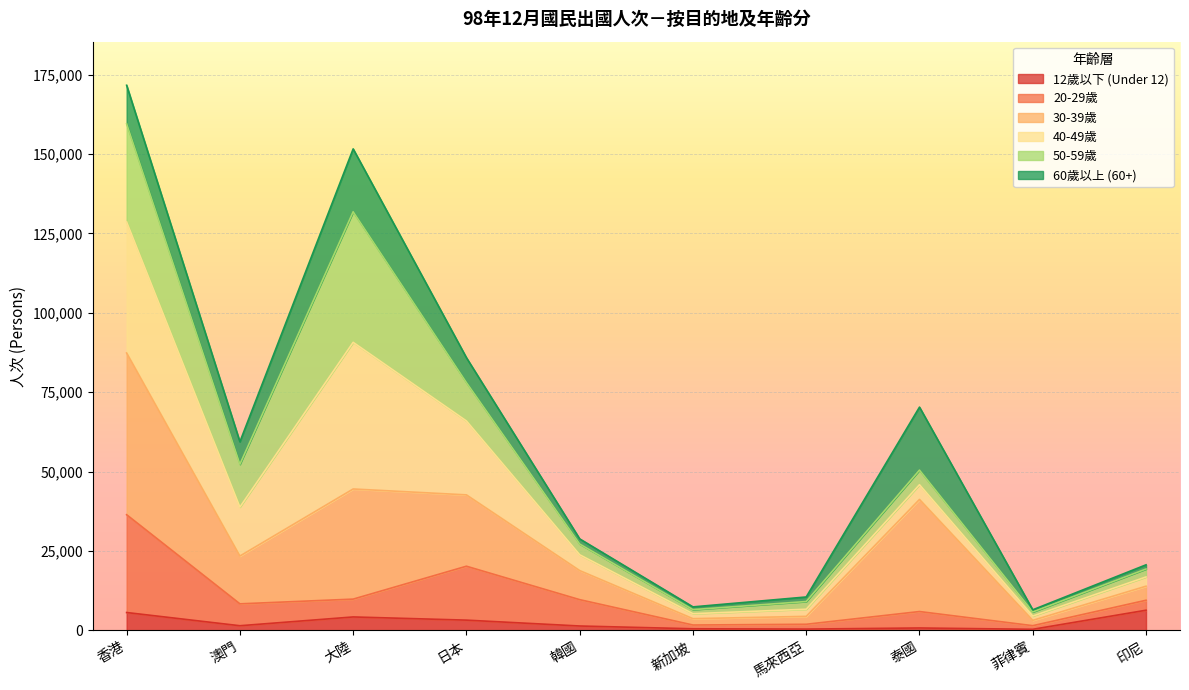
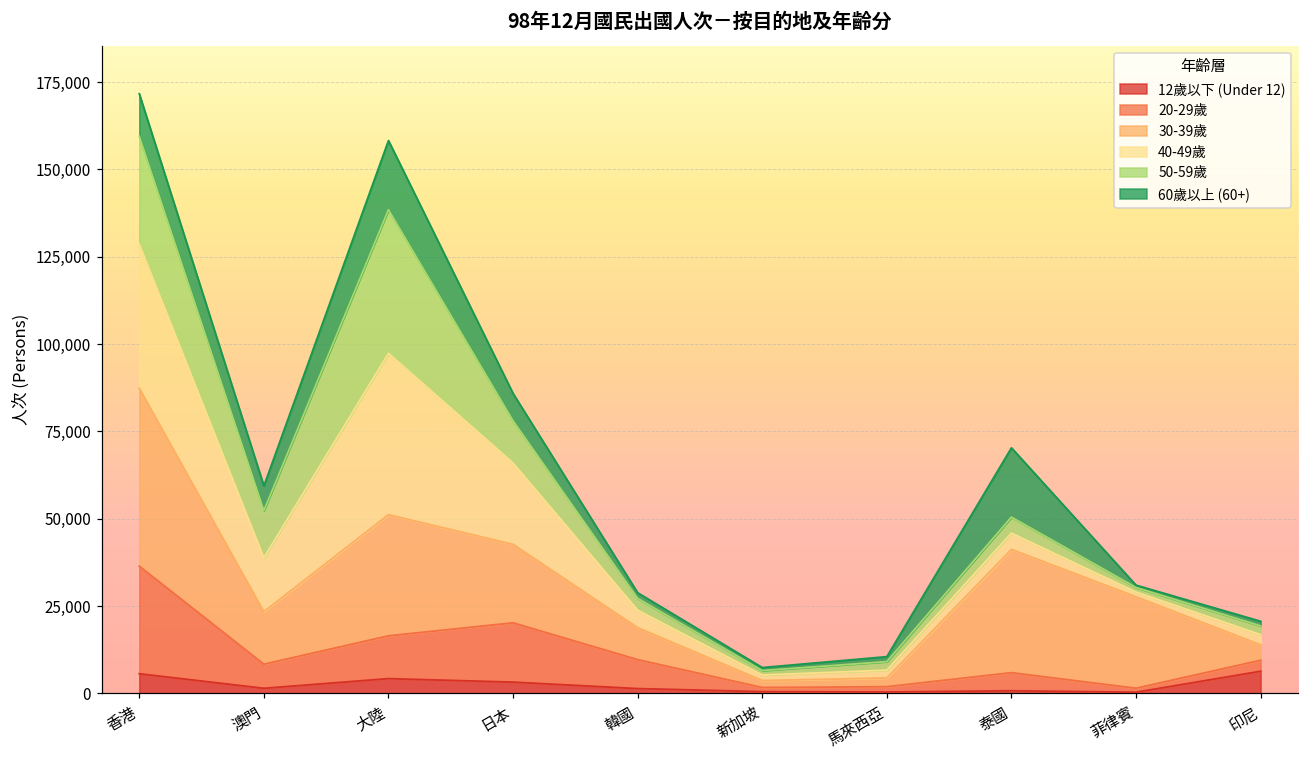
20-29歲, 大陸: 6,000 -> 12,000
30-39歲, 菲律賓: 2,000 -> 26,000
